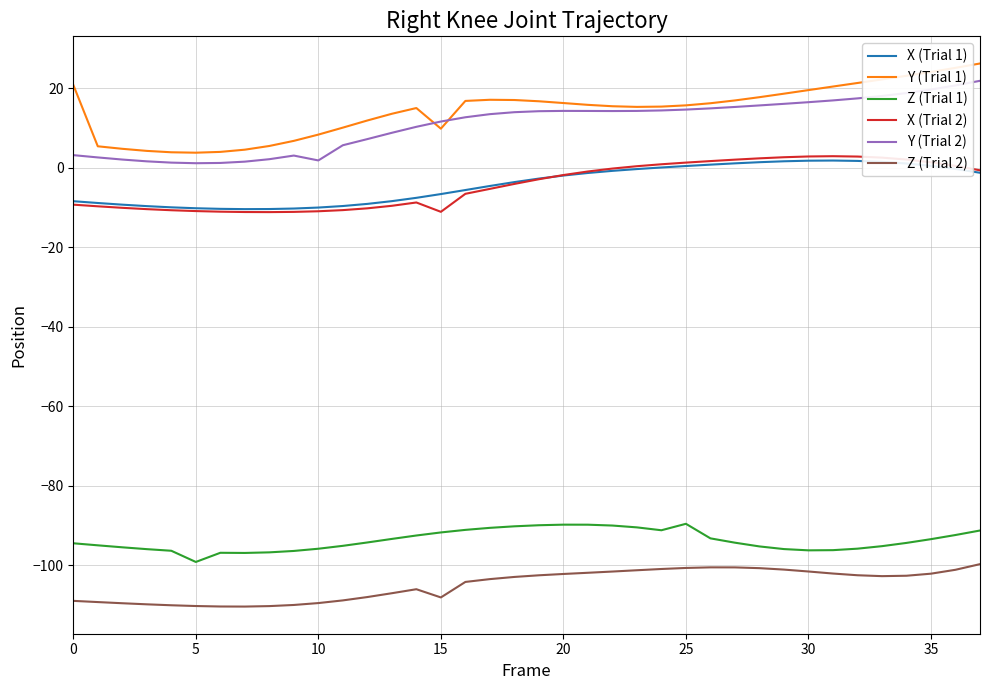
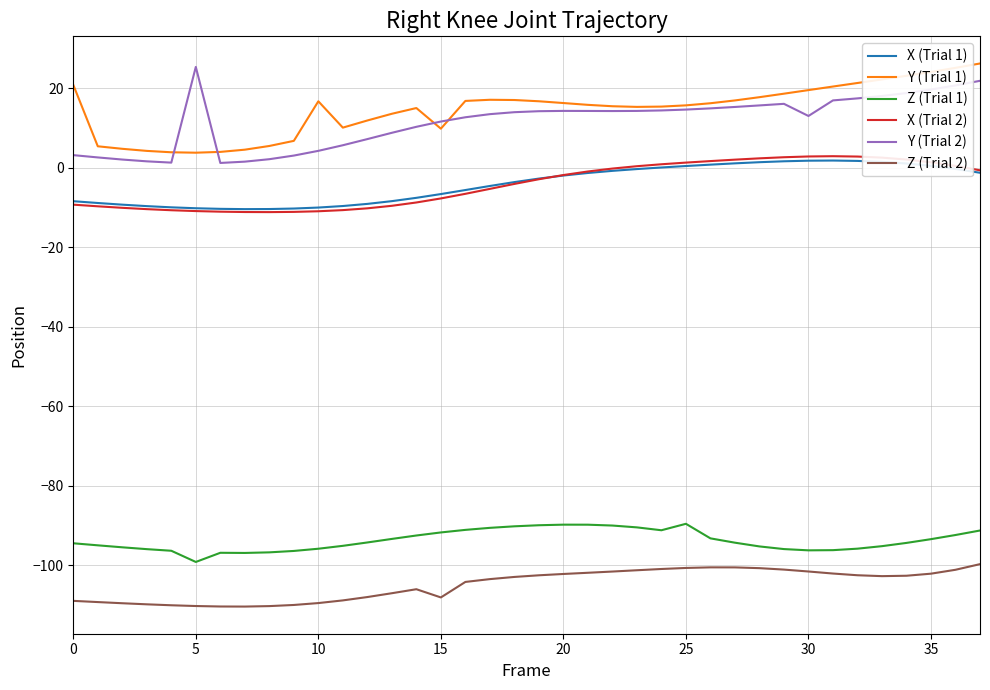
Y (Trial 2), 5: 1 -> 25
Y (Trial 1), 10: 8 -> 17
Y (Trial 2), 10: 2 -> 4
X (Trial 2), 15: -11 -> -8
Y (Trial 2), 30: 16 -> 13
